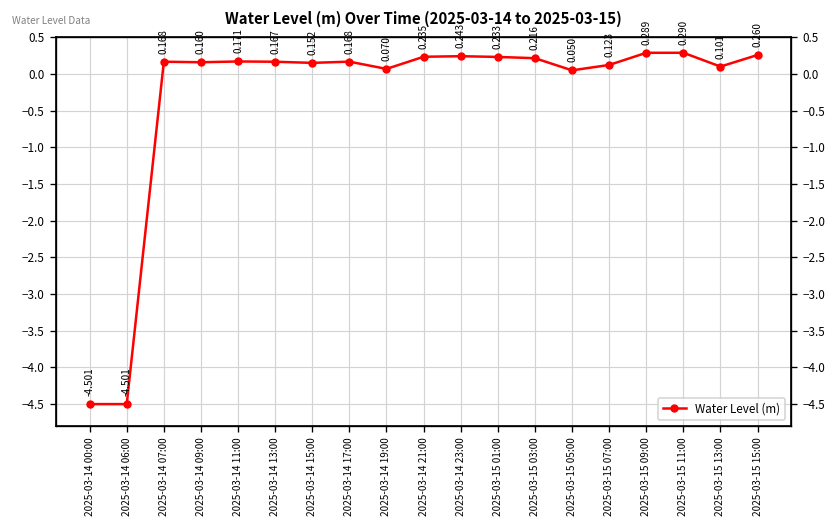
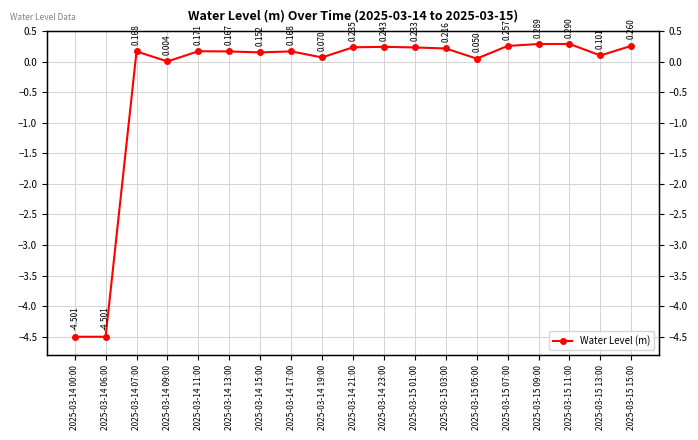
2025-03-14 09:00: 0.160 -> 0.004
2025-03-15 07:00: 0.123 -> 0.257
